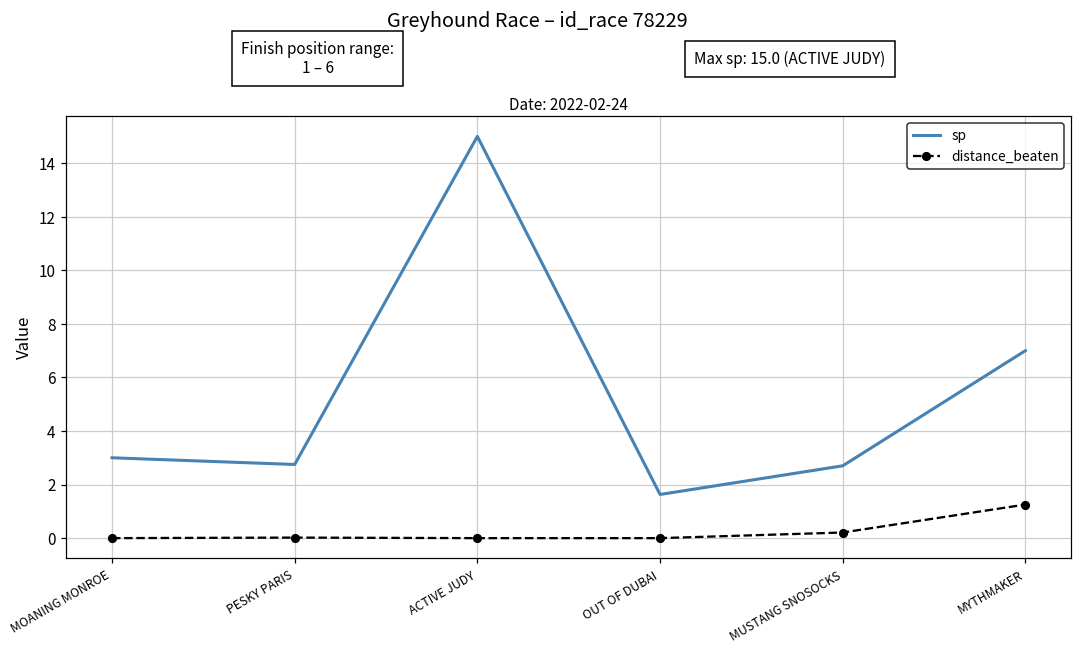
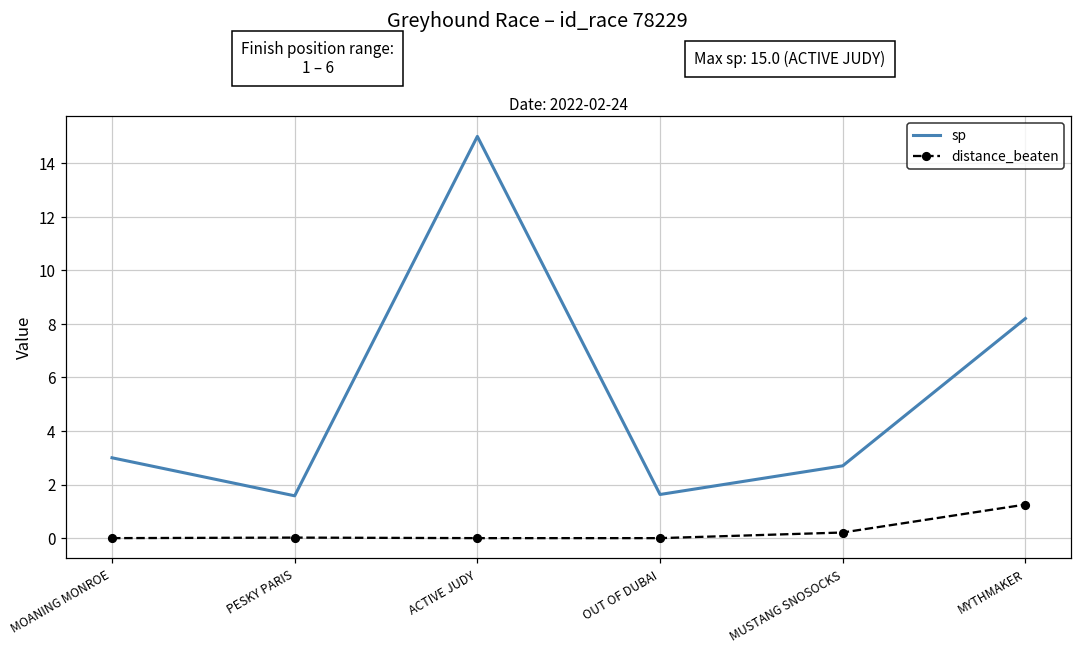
sp, PESKY PARIS: 2.8 -> 1.6
sp, MYTHMAKER: 7.0 -> 8.2
